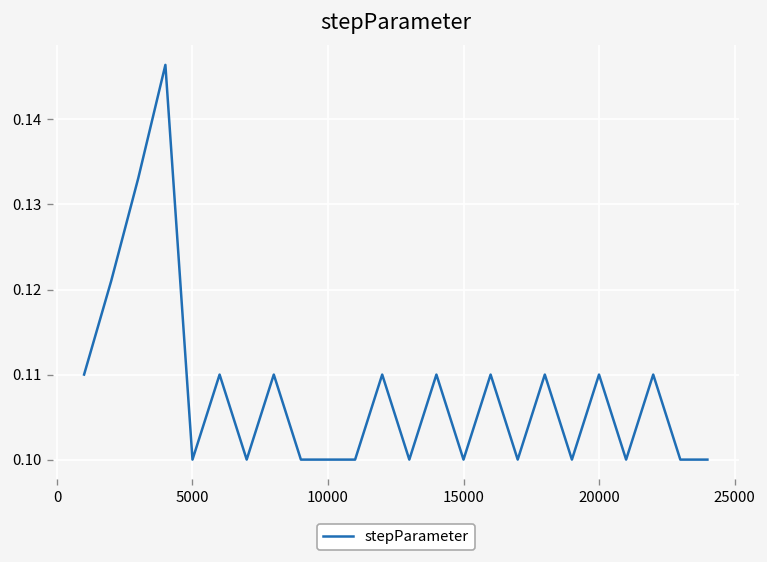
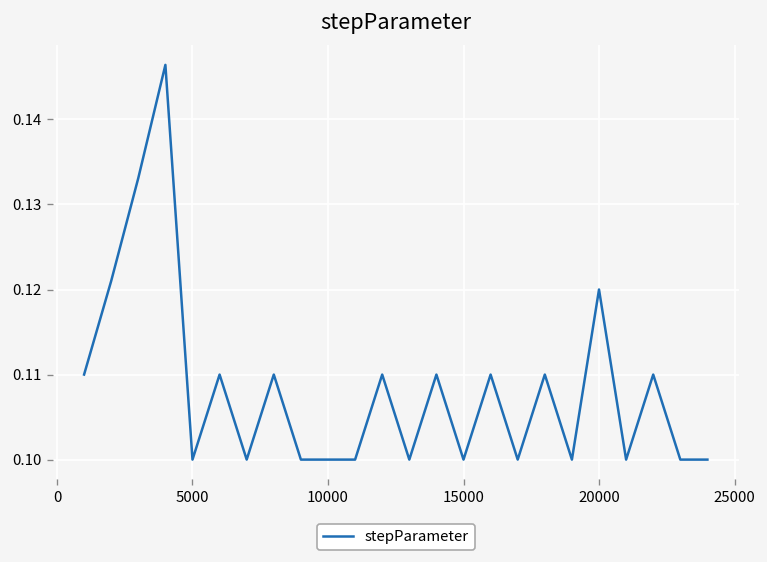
20000: 0.11 -> 0.12
